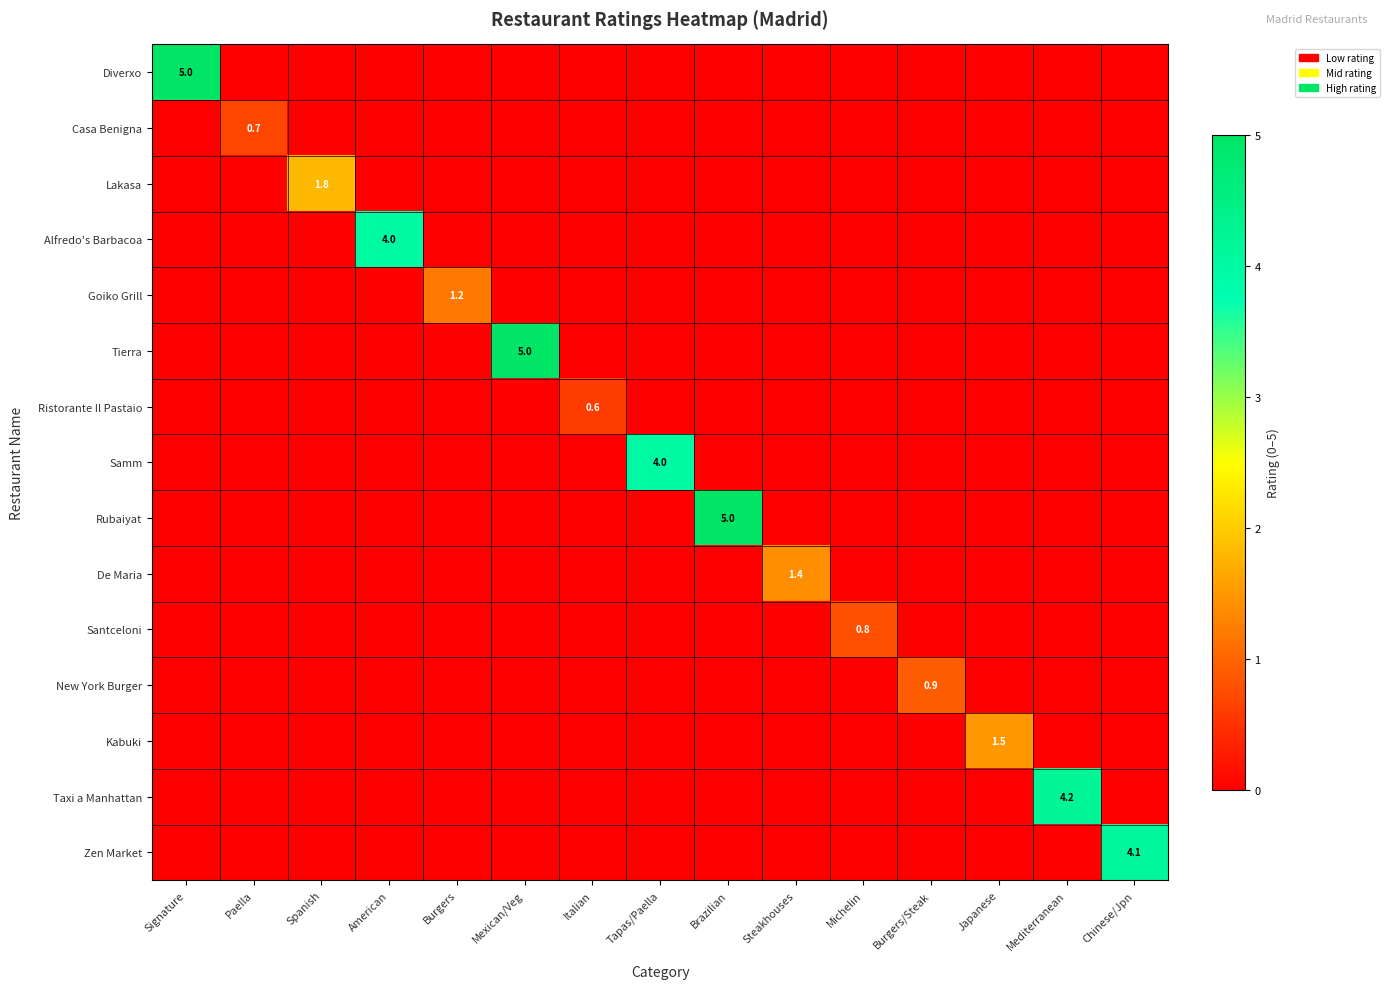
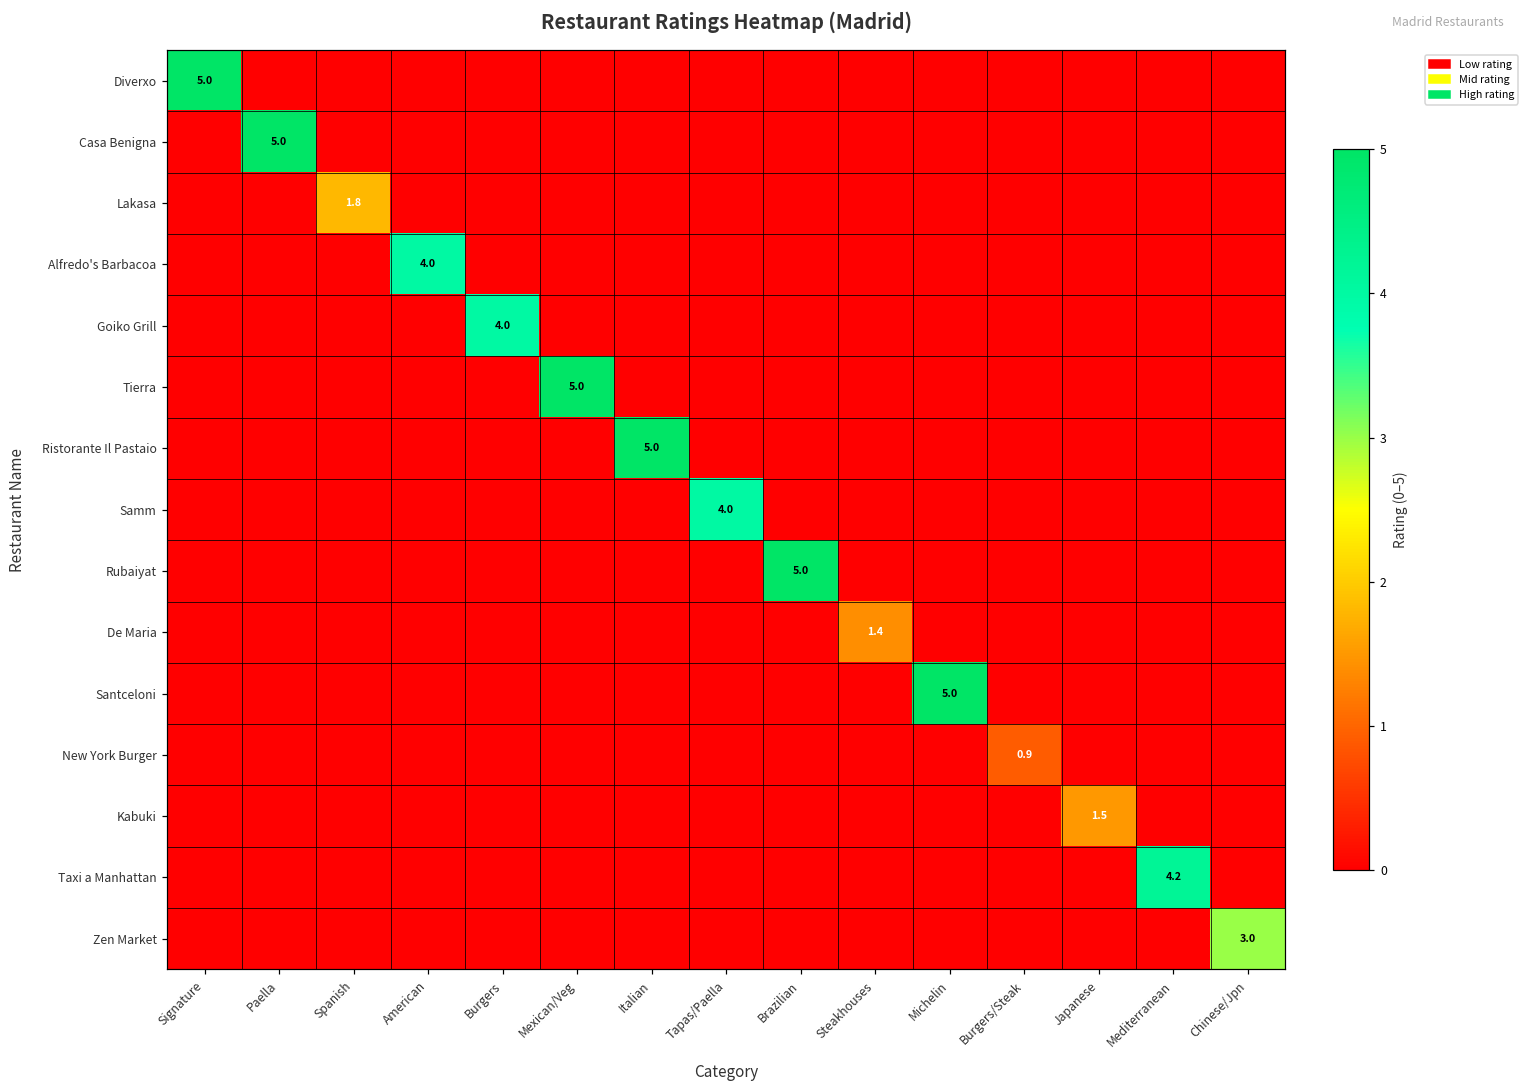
Casa Benigna, Paella: 0.7 -> 5.0
Goiko Grill, Burgers: 1.2 -> 4.0
Ristorante Il Pastaio, Italian: 0.6 -> 5.0
Santceloni, Michelin: 0.8 -> 5.0
Zen Market, Chinese/Jpn: 4.1 -> 3.0
